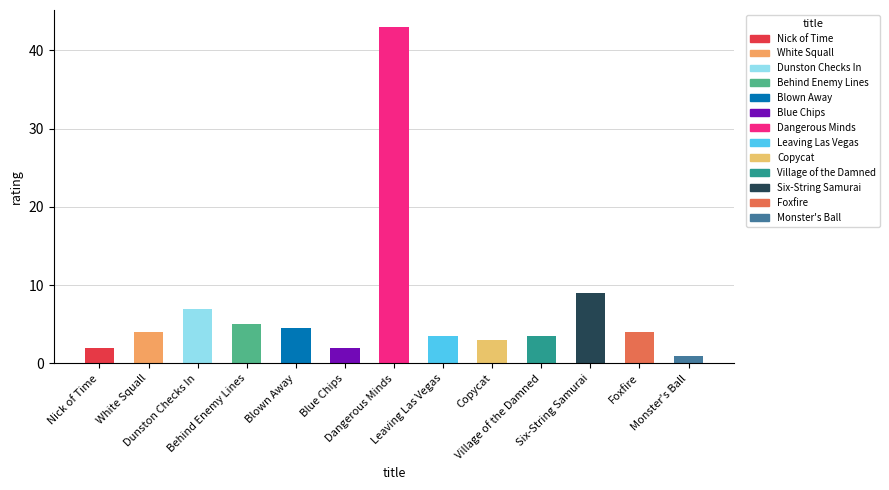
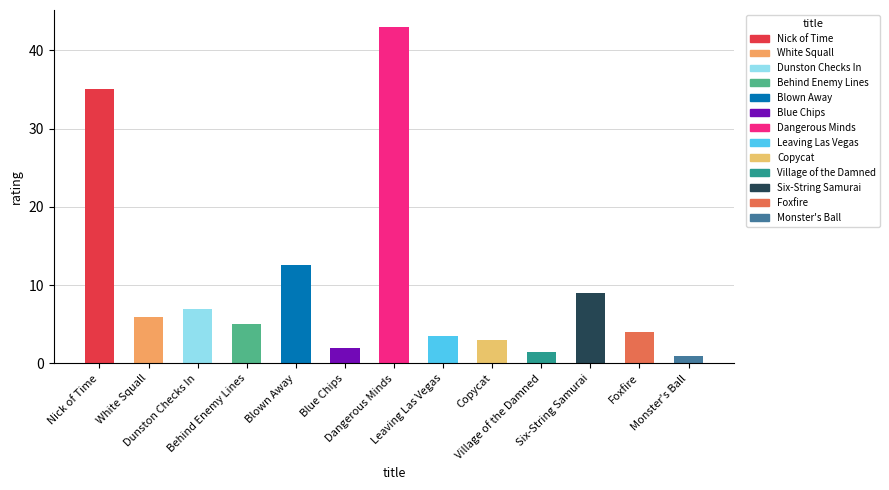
Nick of Time: 2 -> 35
White Squall: 4 -> 6
Blown Away: 5 -> 13
Village of the Damned: 4 -> 2
